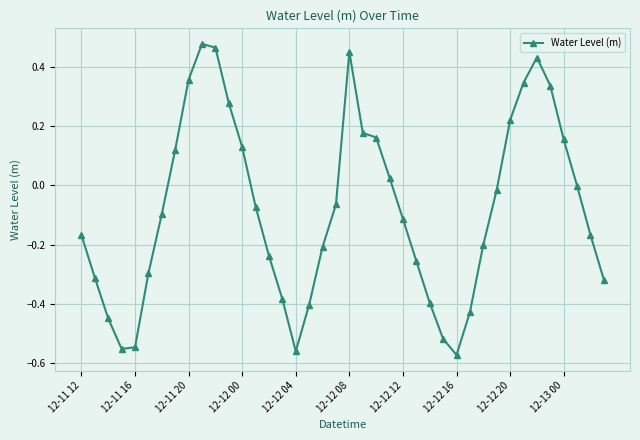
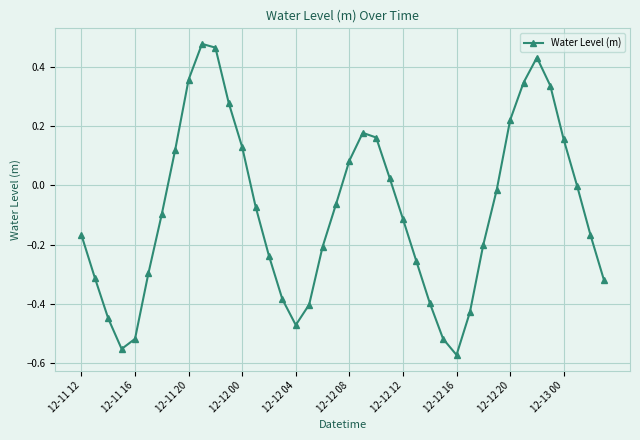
12-11 16: -0.55 -> -0.52
12-12 04: -0.56 -> -0.47
12-12 08: 0.45 -> 0.08
